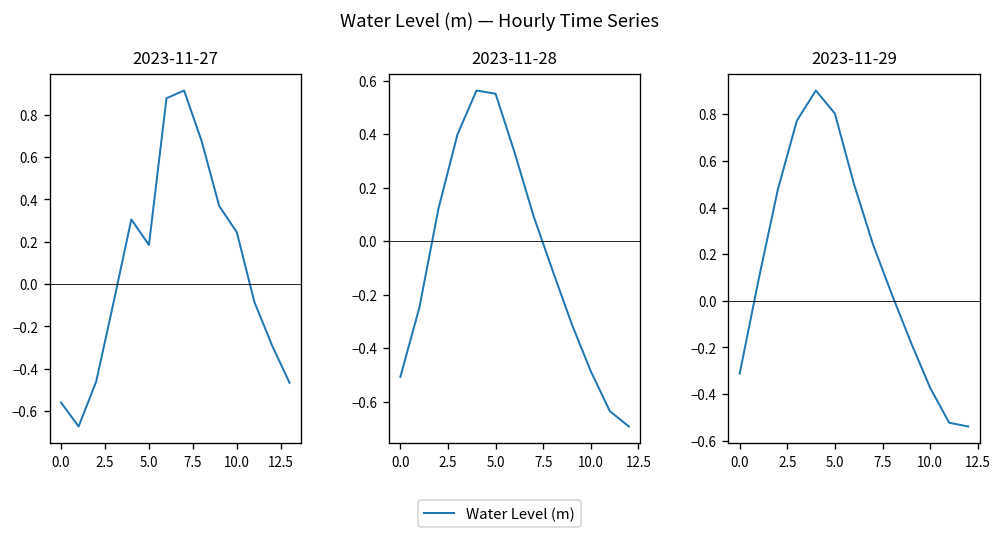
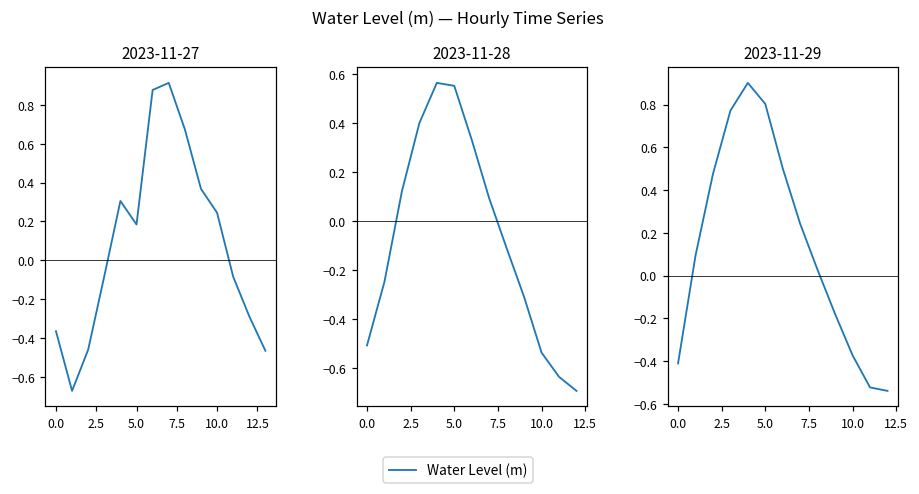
2023-11-27, 0.0: -0.56 -> -0.36
2023-11-28, 10.0: -0.49 -> -0.54
2023-11-29, 0.0: -0.31 -> -0.41
